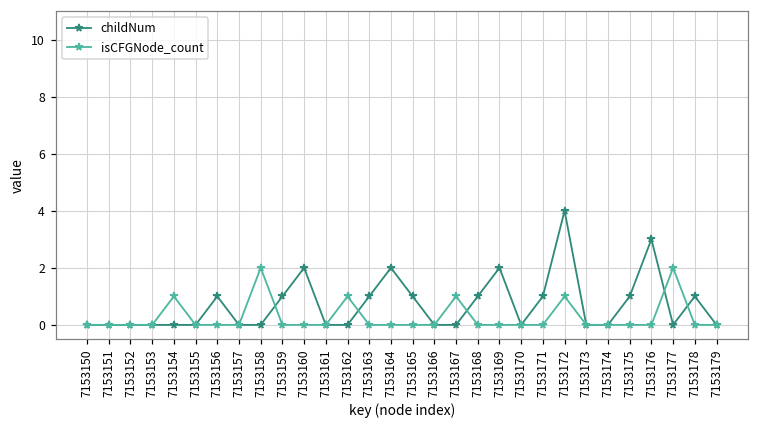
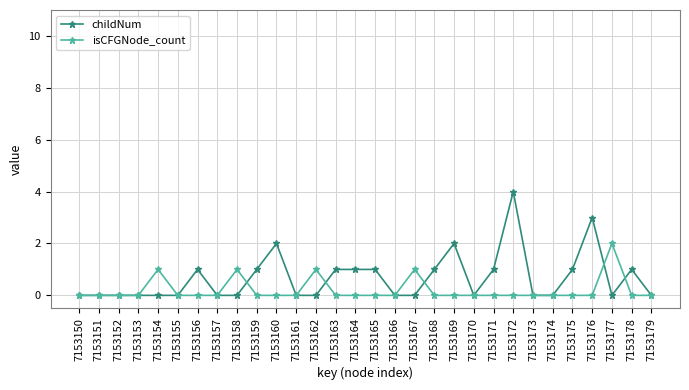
isCFGNode_count, 7153158: 2 -> 1
childNum, 7153164: 2 -> 1
isCFGNode_count, 7153172: 1 -> 0
